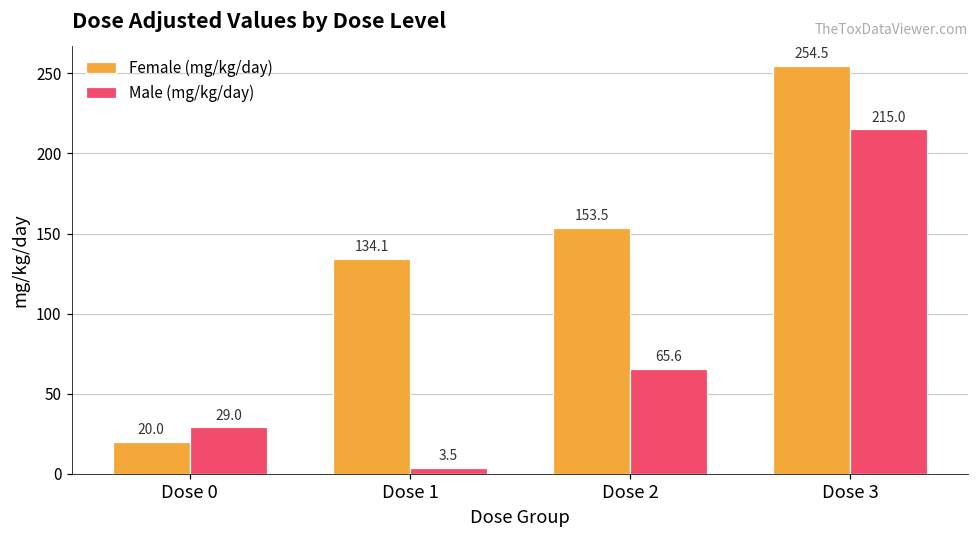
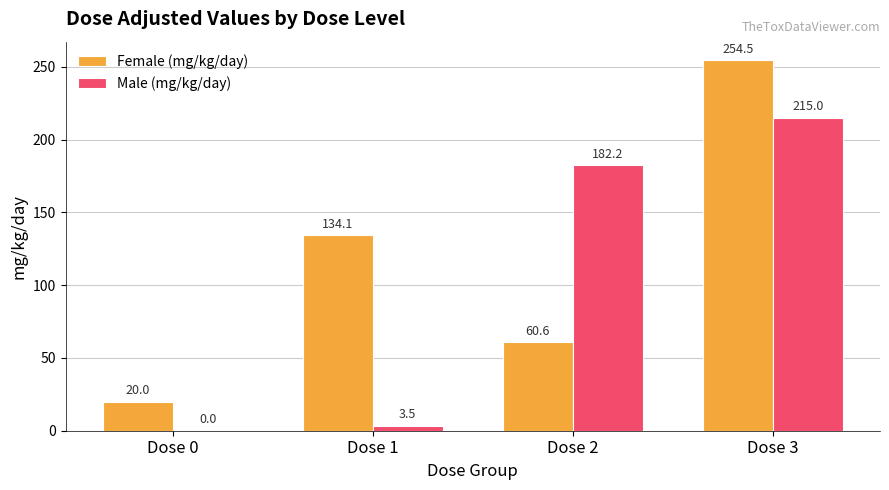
Male (mg/kg/day), Dose 0: 29.0 -> 0.0
Female (mg/kg/day), Dose 2: 153.5 -> 60.6
Male (mg/kg/day), Dose 2: 65.6 -> 182.2
